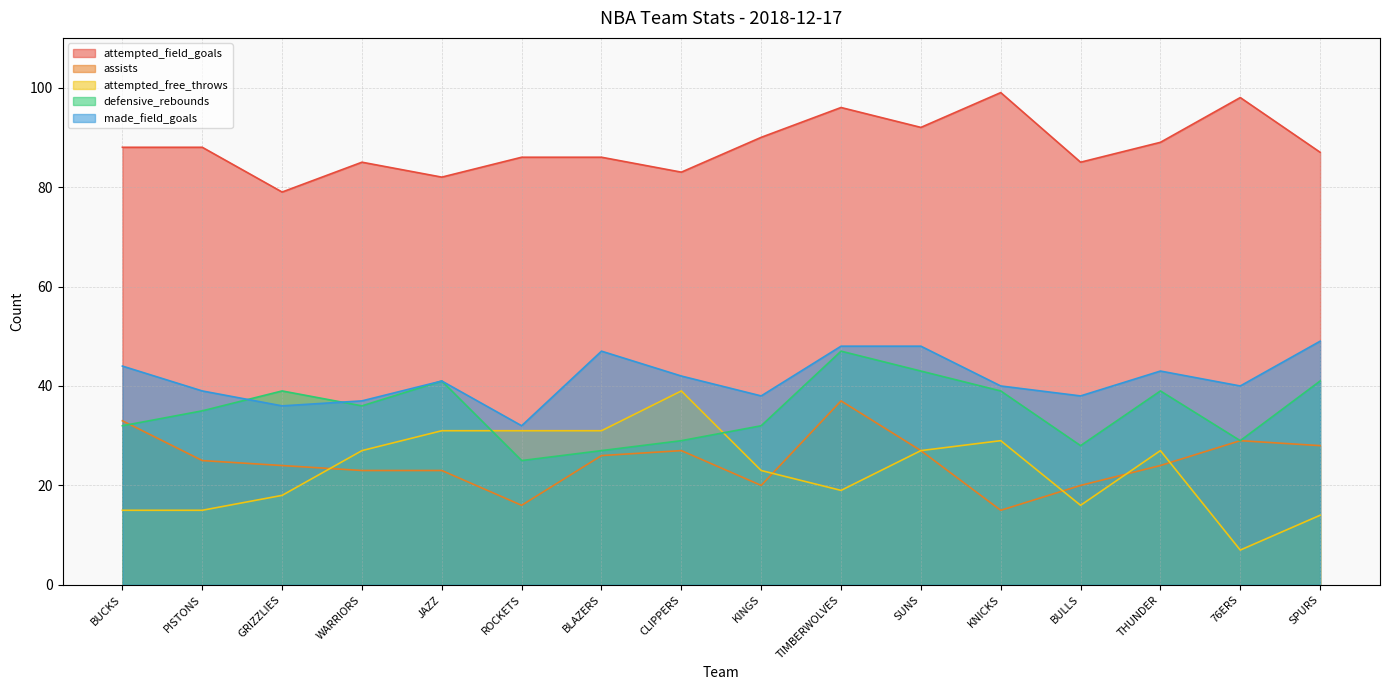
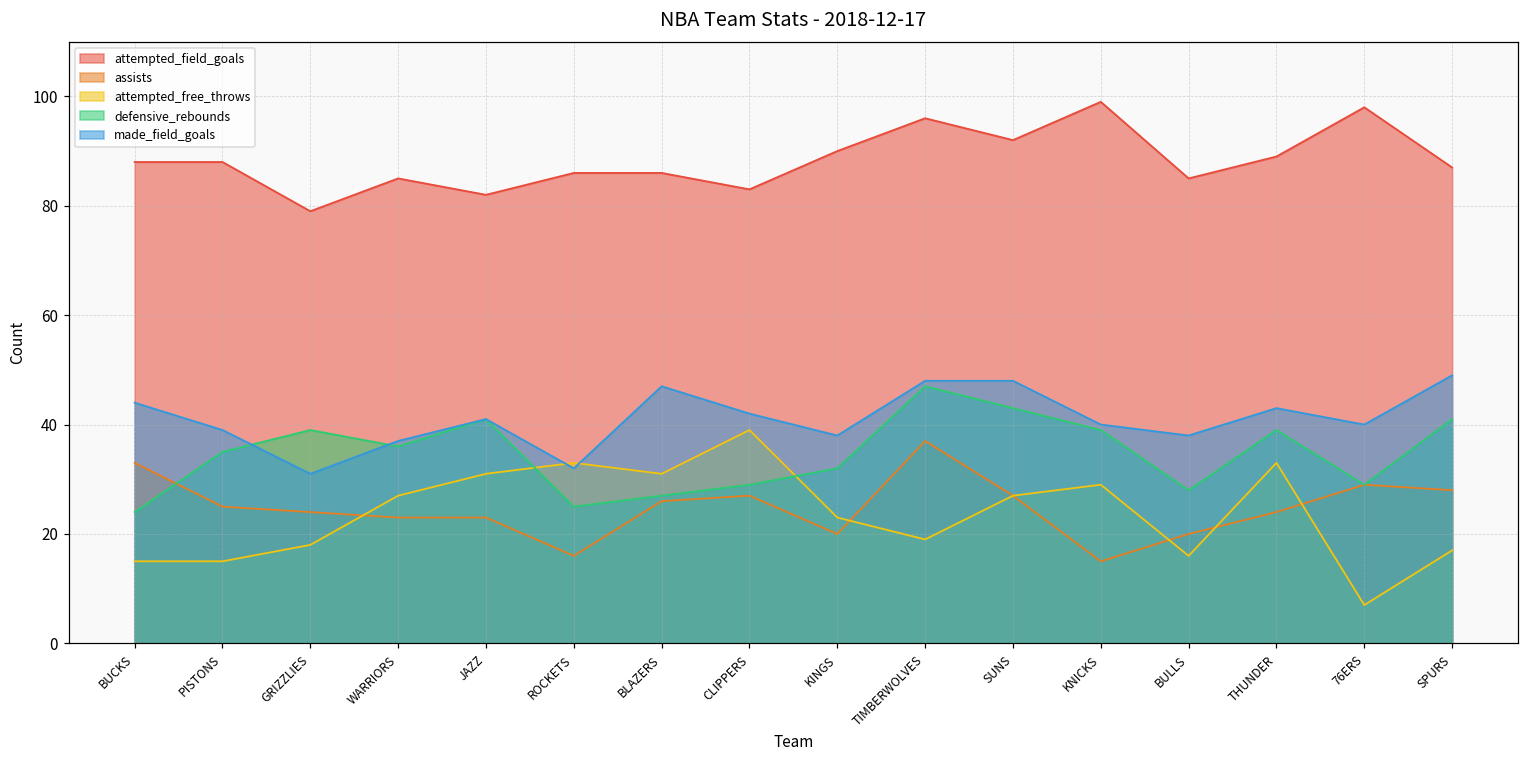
defensive_rebounds, BUCKS: 32 -> 24
made_field_goals, GRIZZLIES: 36 -> 31
attempted_free_throws, ROCKETS: 31 -> 33
attempted_free_throws, THUNDER: 27 -> 33
attempted_free_throws, SPURS: 14 -> 17
